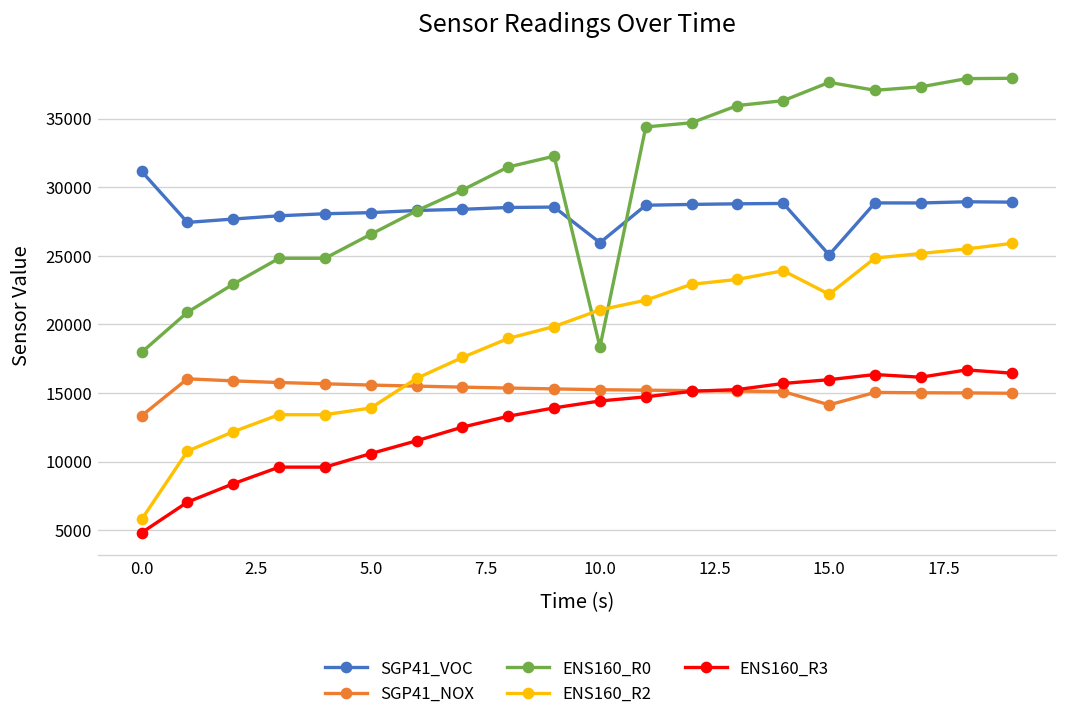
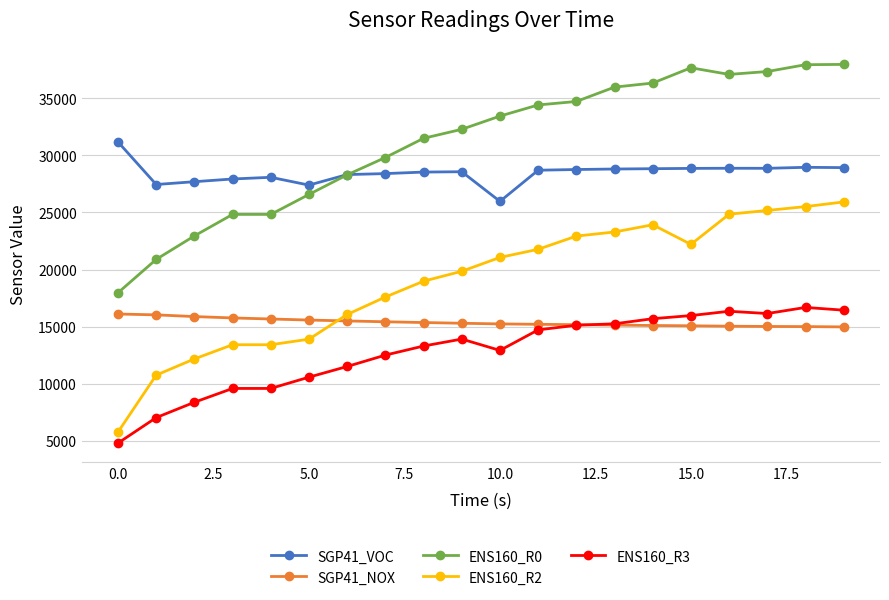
SGP41_NOX, 0.0: 13300 -> 16100
SGP41_VOC, 5.0: 28200 -> 27400
ENS160_R0, 10.0: 18400 -> 33400
ENS160_R3, 10.0: 14400 -> 12900
SGP41_VOC, 15.0: 25100 -> 28900
SGP41_NOX, 15.0: 14100 -> 15100
